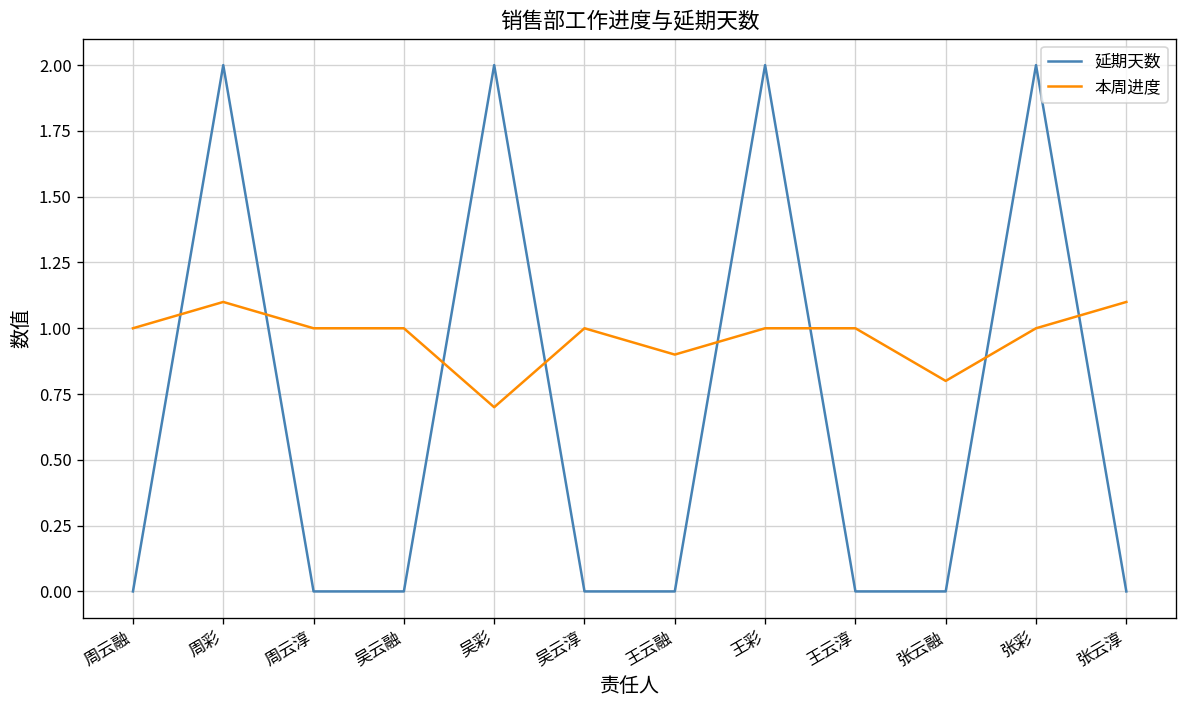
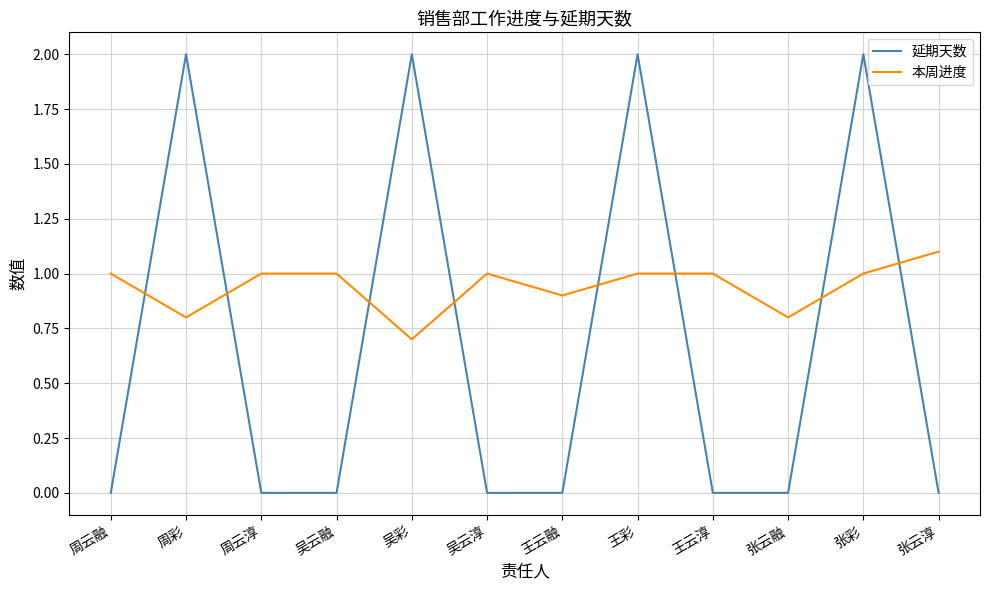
本周进度, 周彩: 1.1 -> 0.8
